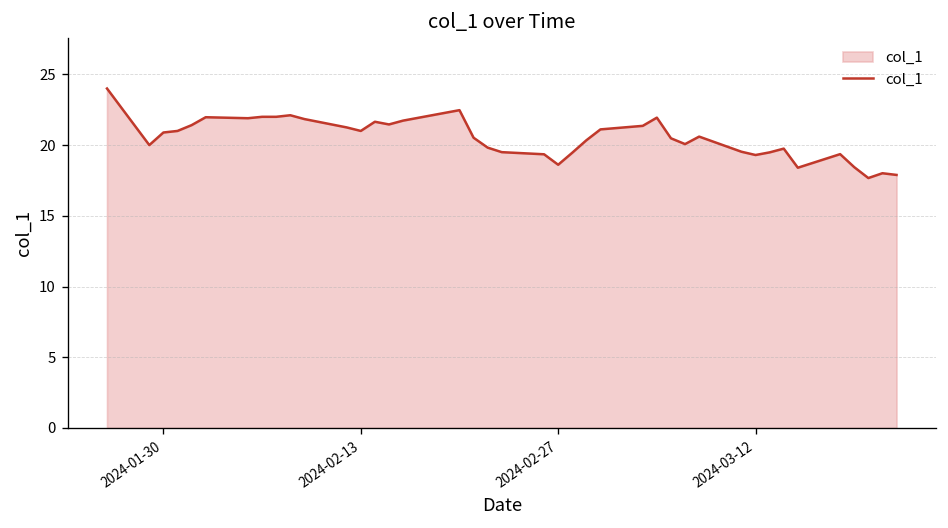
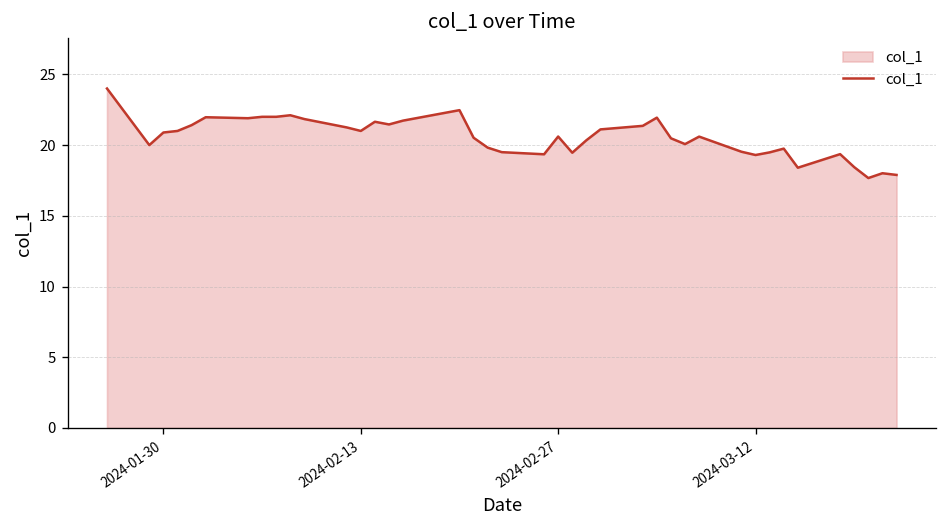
2024-02-27: 18.6 -> 20.6
